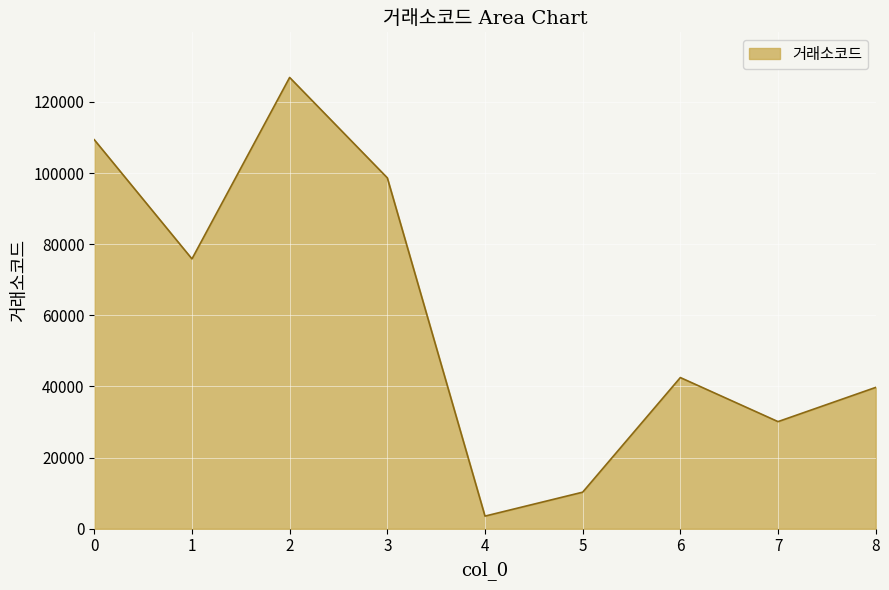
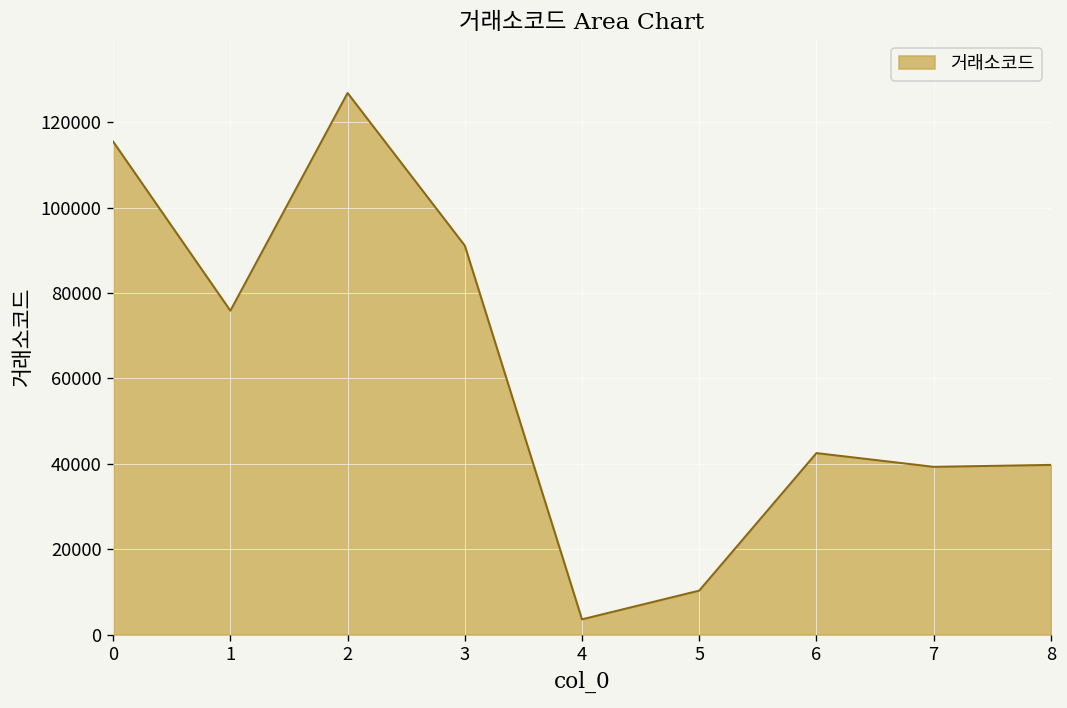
0: 109000 -> 115000
3: 99000 -> 91000
7: 30000 -> 39000
